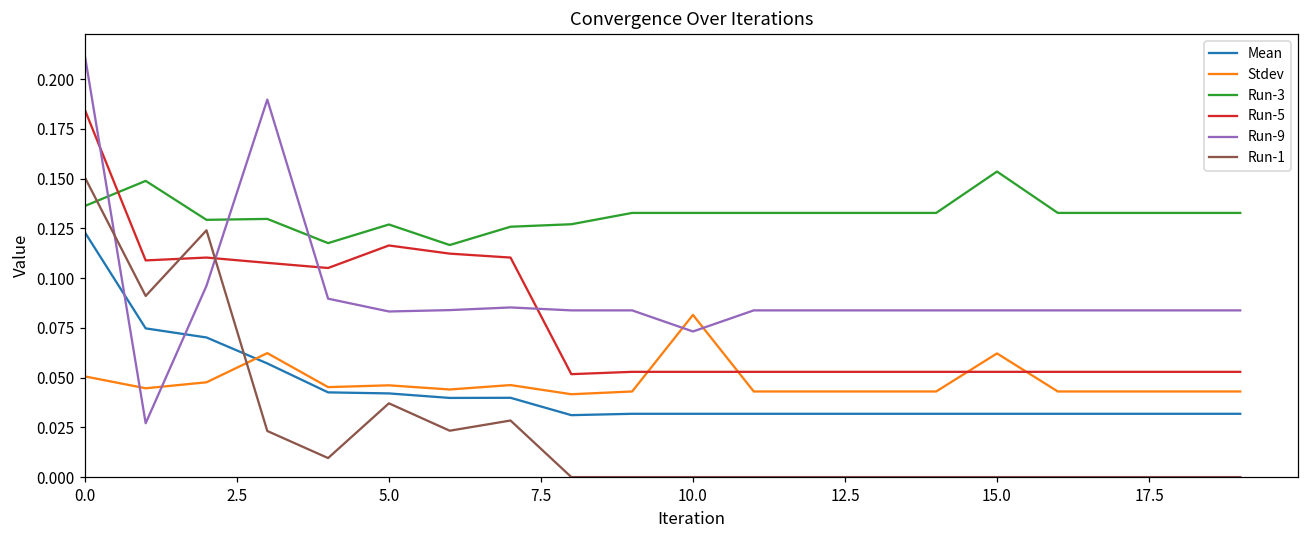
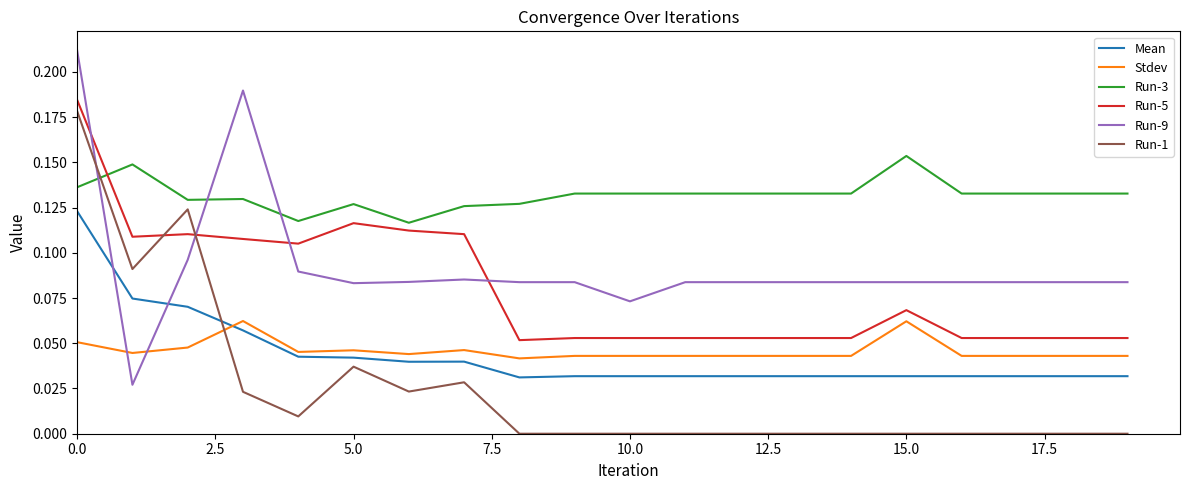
Run-1, 0.0: 0.151 -> 0.178
Stdev, 10.0: 0.081 -> 0.043
Run-5, 15.0: 0.053 -> 0.068
